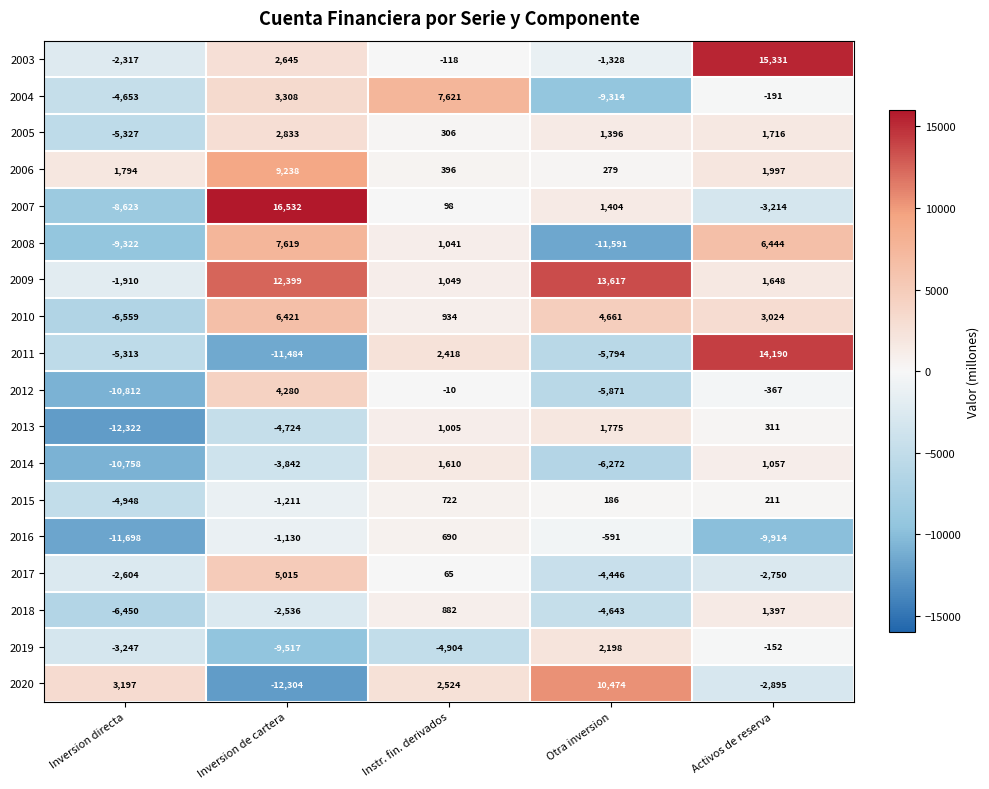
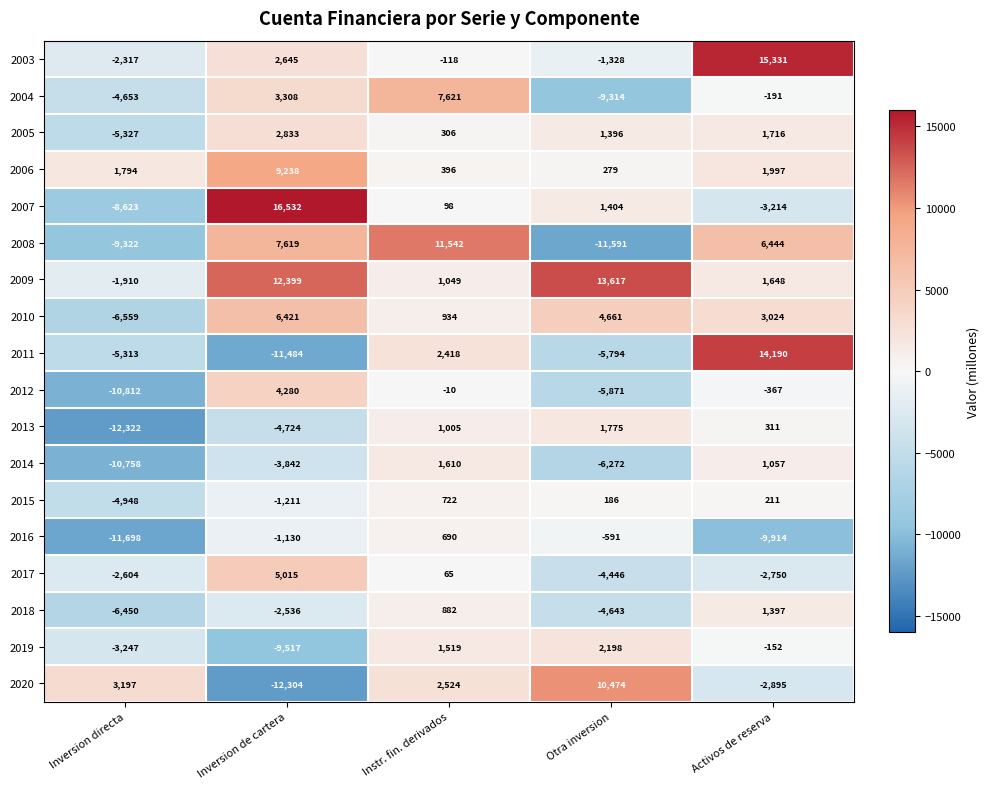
2008, Instr. fin. derivados: 1,041 -> 11,542
2019, Instr. fin. derivados: -4,904 -> 1,519
